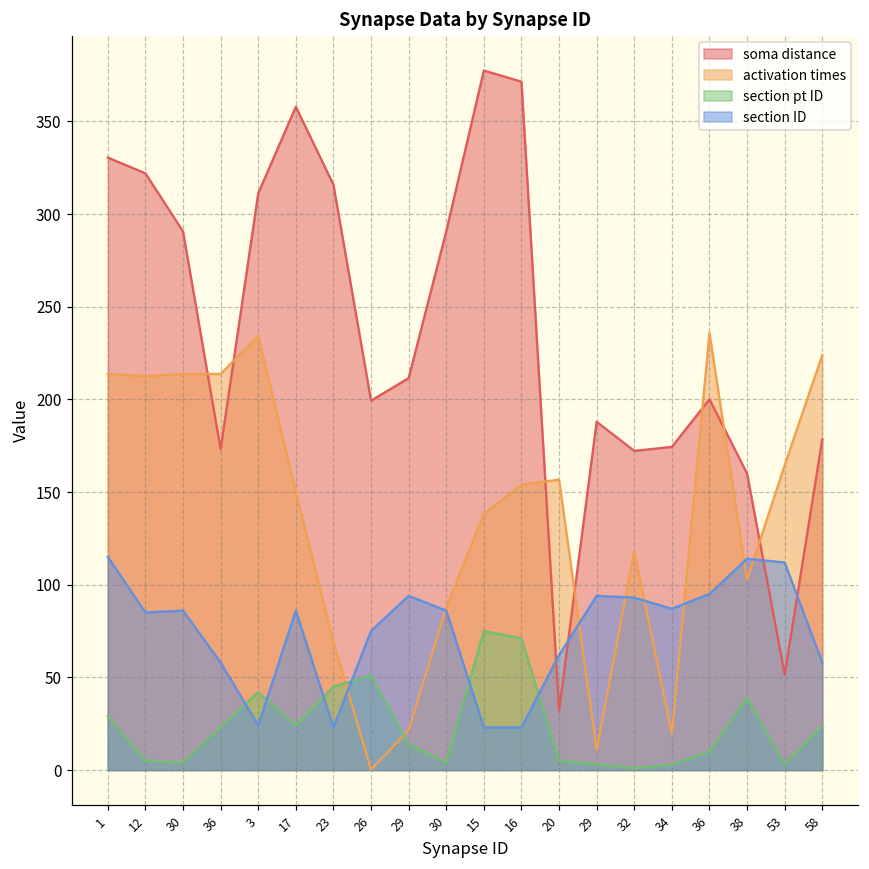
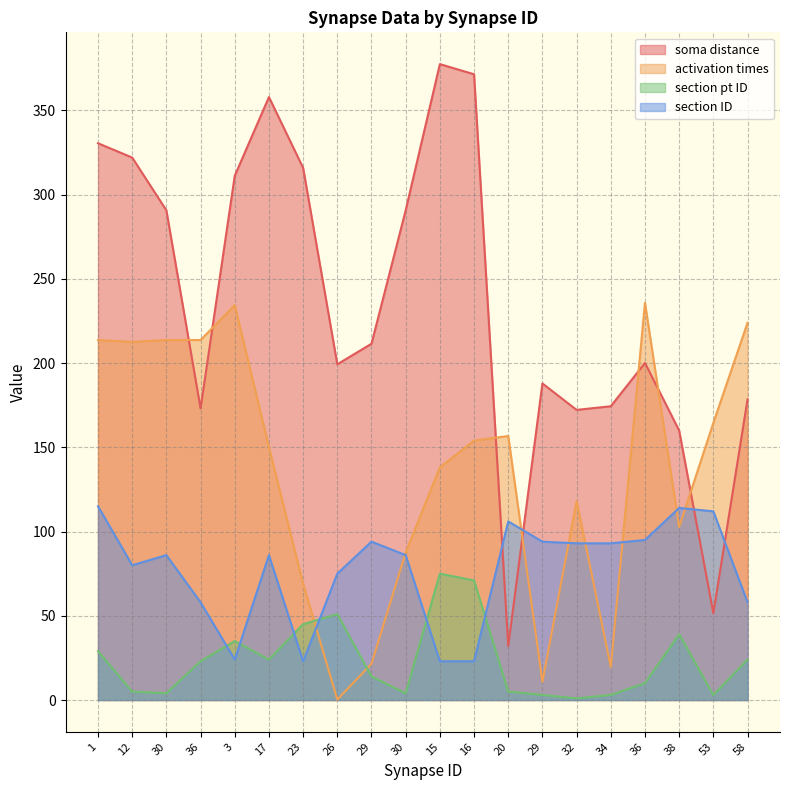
section ID, 12: 85 -> 80
section pt ID, 3: 42 -> 35
section ID, 20: 62 -> 106
section ID, 34: 87 -> 93
